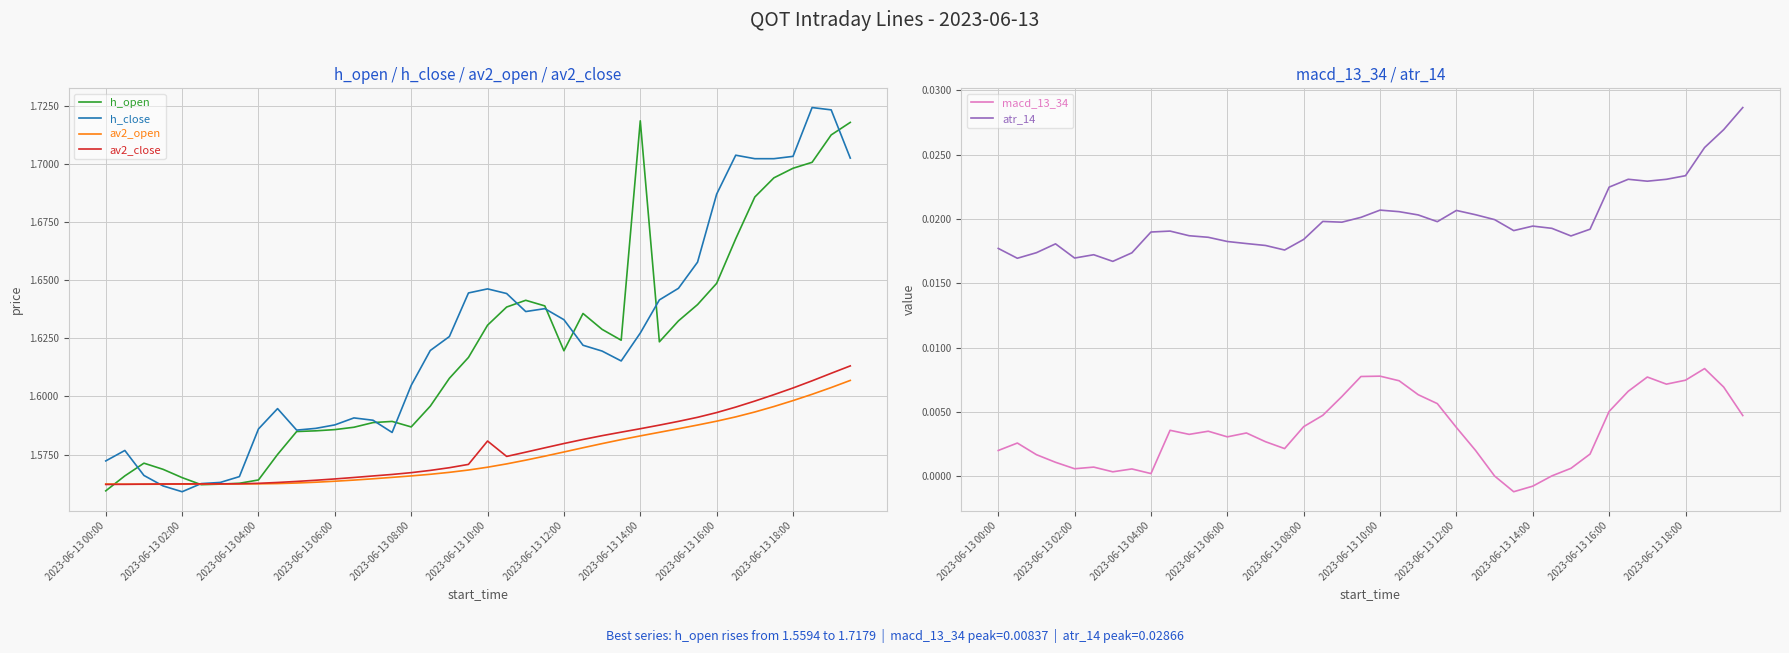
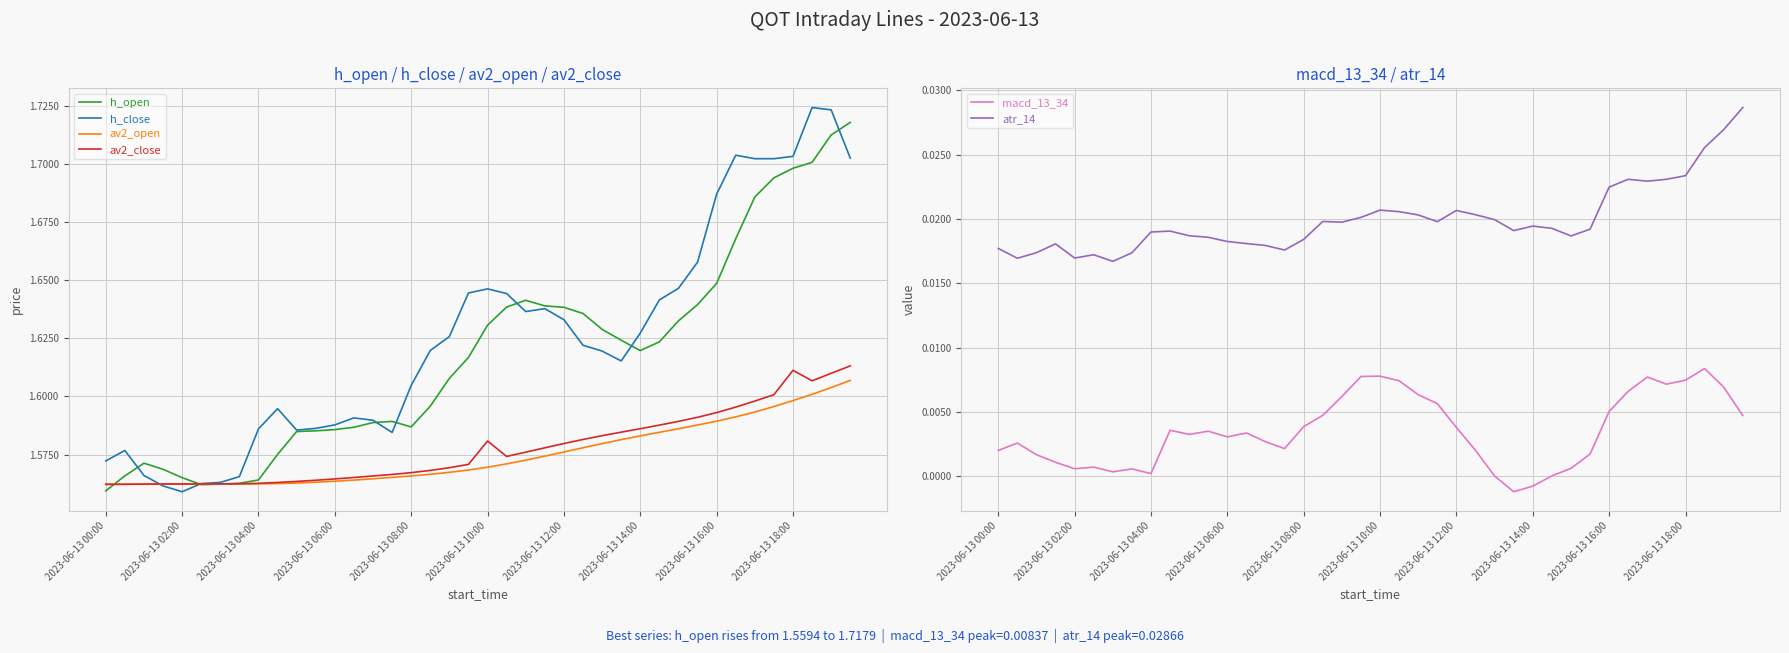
h_open / h_close / av2_open / av2_close, h_open, 2023-06-13 12:00: 1.620 -> 1.638
h_open / h_close / av2_open / av2_close, h_open, 2023-06-13 14:00: 1.719 -> 1.620
h_open / h_close / av2_open / av2_close, av2_close, 2023-06-13 18:00: 1.604 -> 1.611
